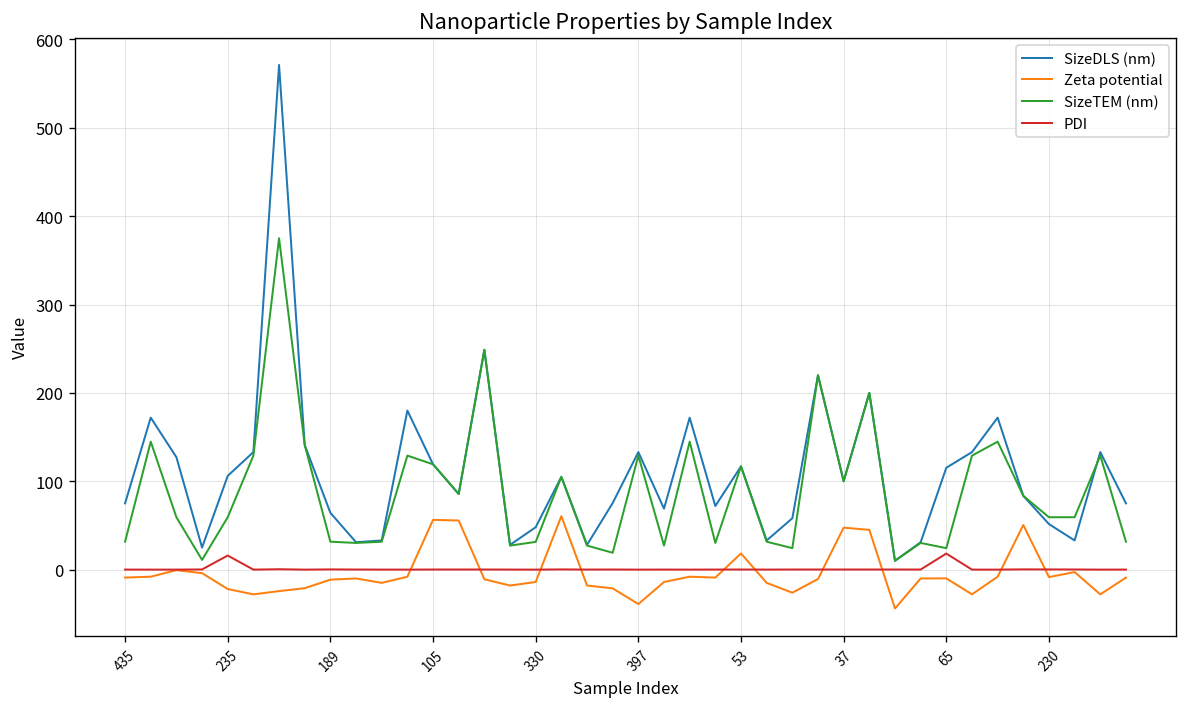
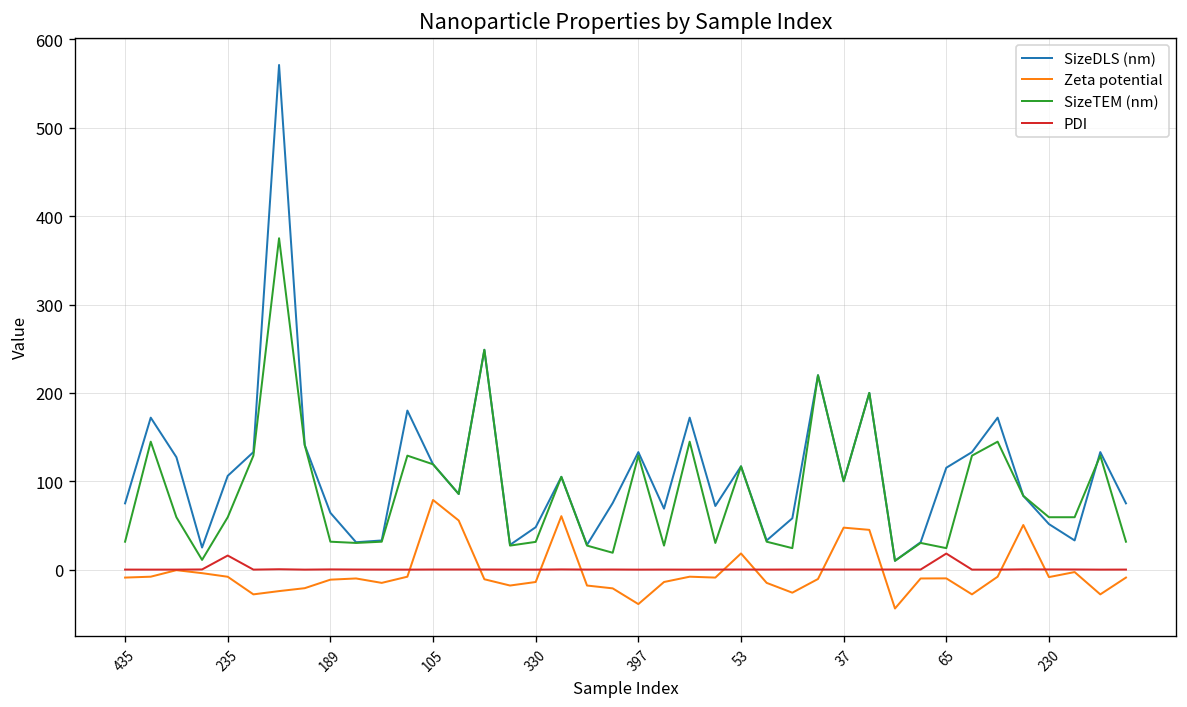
Zeta potential, 235: -20 -> -10
Zeta potential, 105: 60 -> 80
